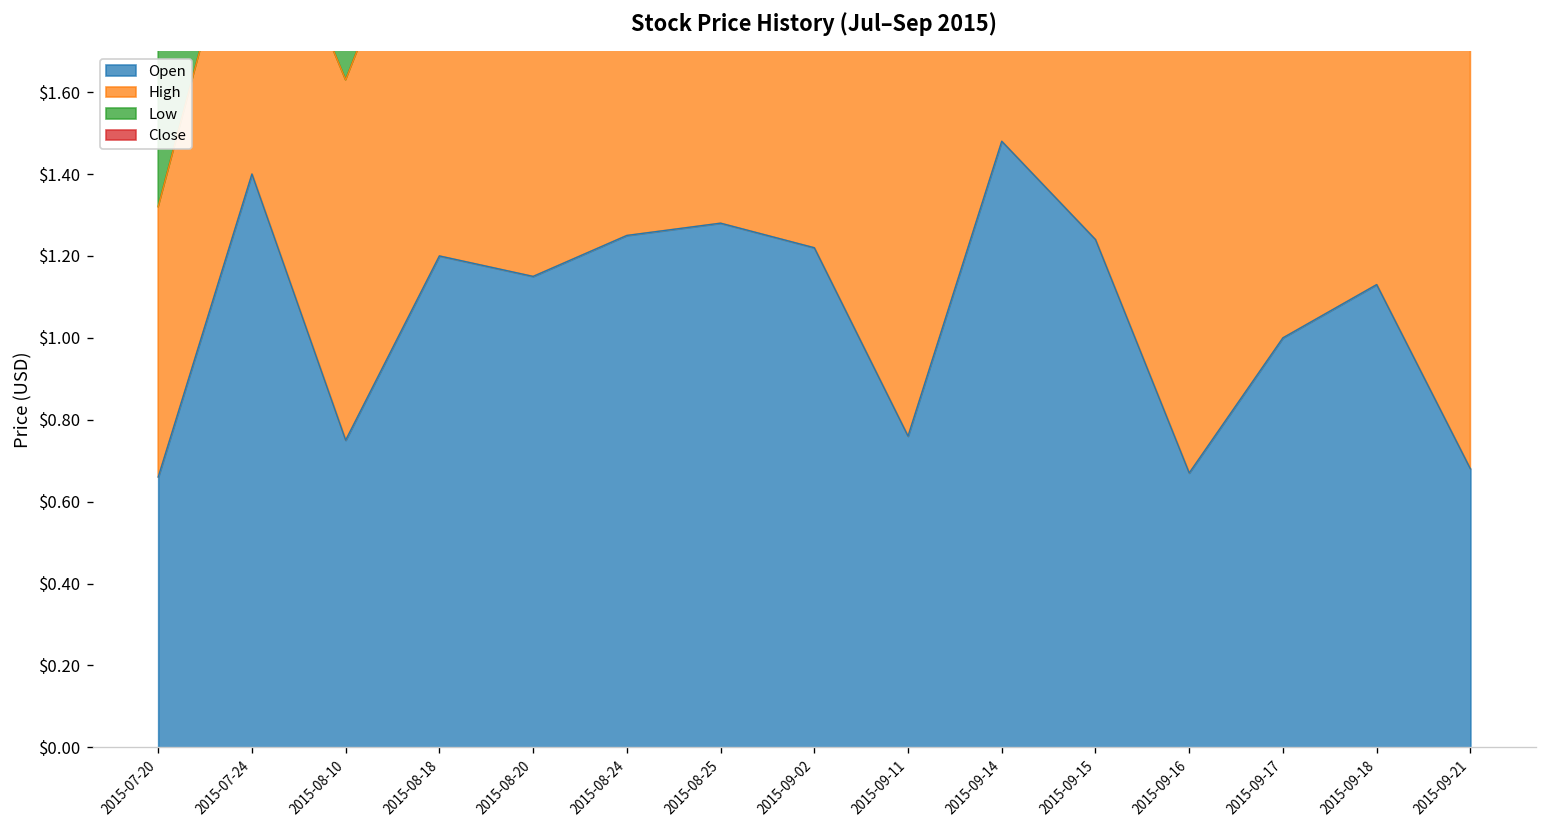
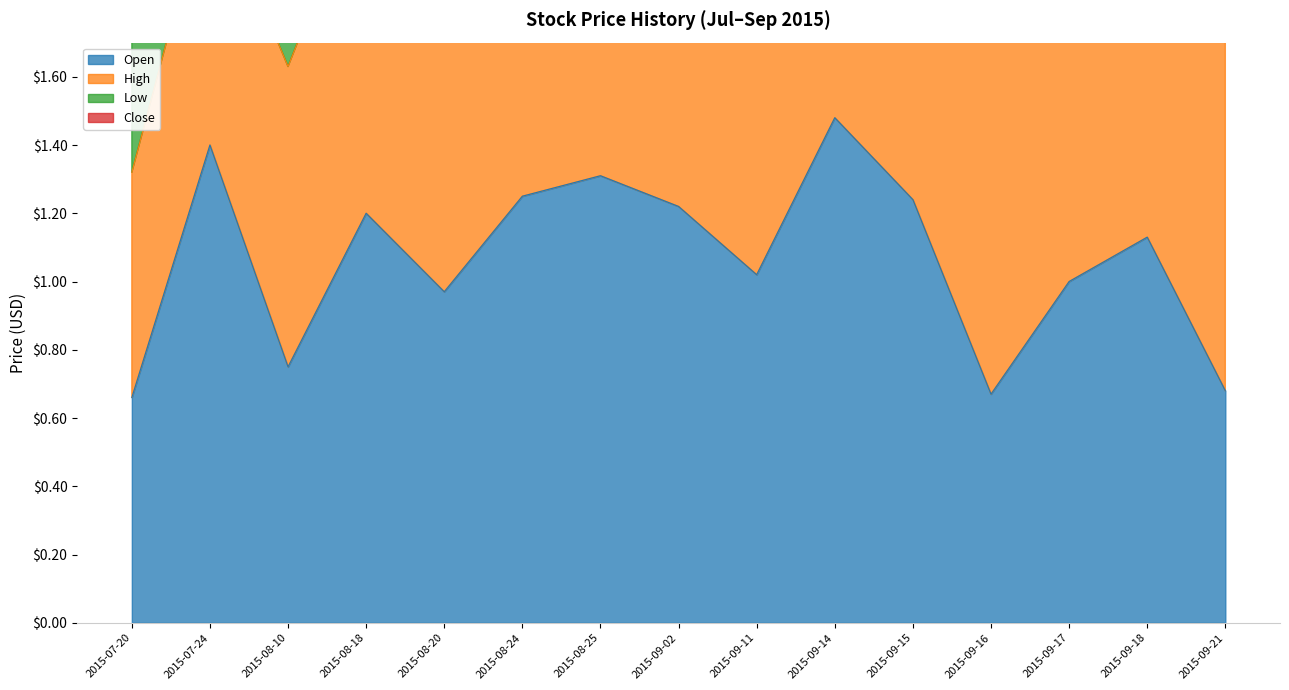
Open, 2015-08-20: $1.15 -> $0.97
Open, 2015-08-25: $1.28 -> $1.31
Open, 2015-09-11: $0.76 -> $1.02
